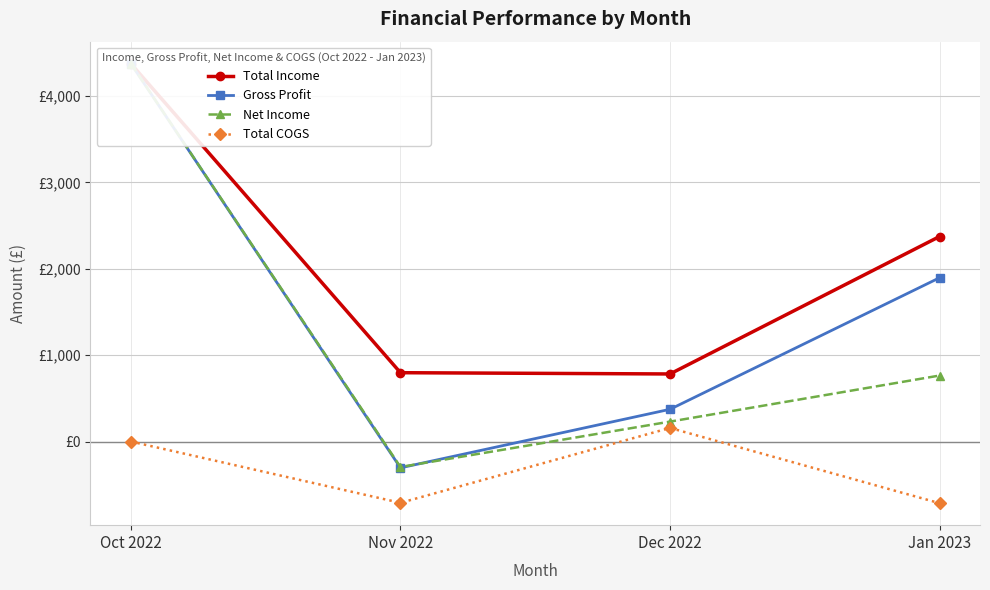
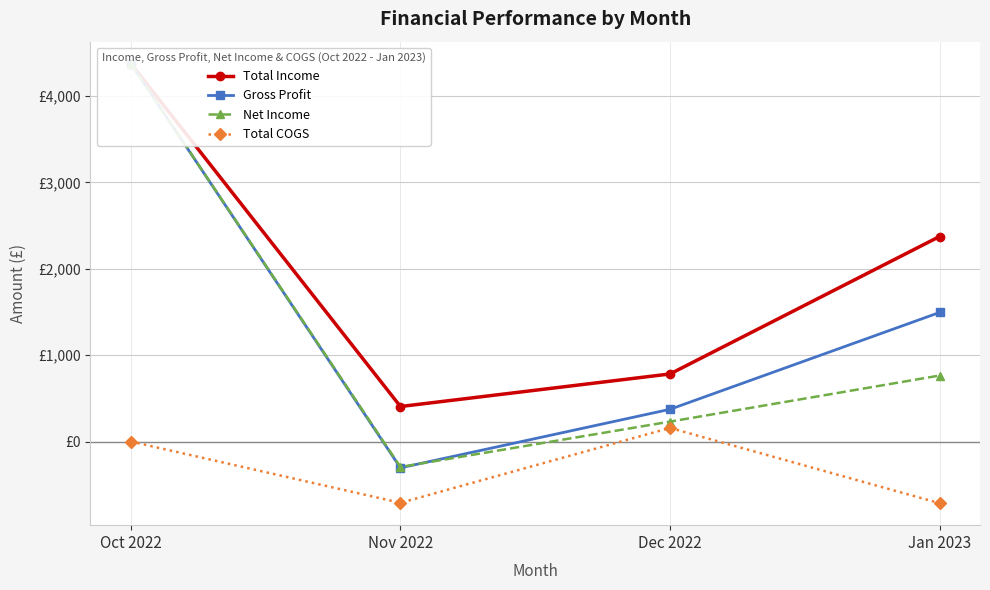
Total Income, Nov 2022: £800 -> £400
Gross Profit, Jan 2023: £1,900 -> £1,500
